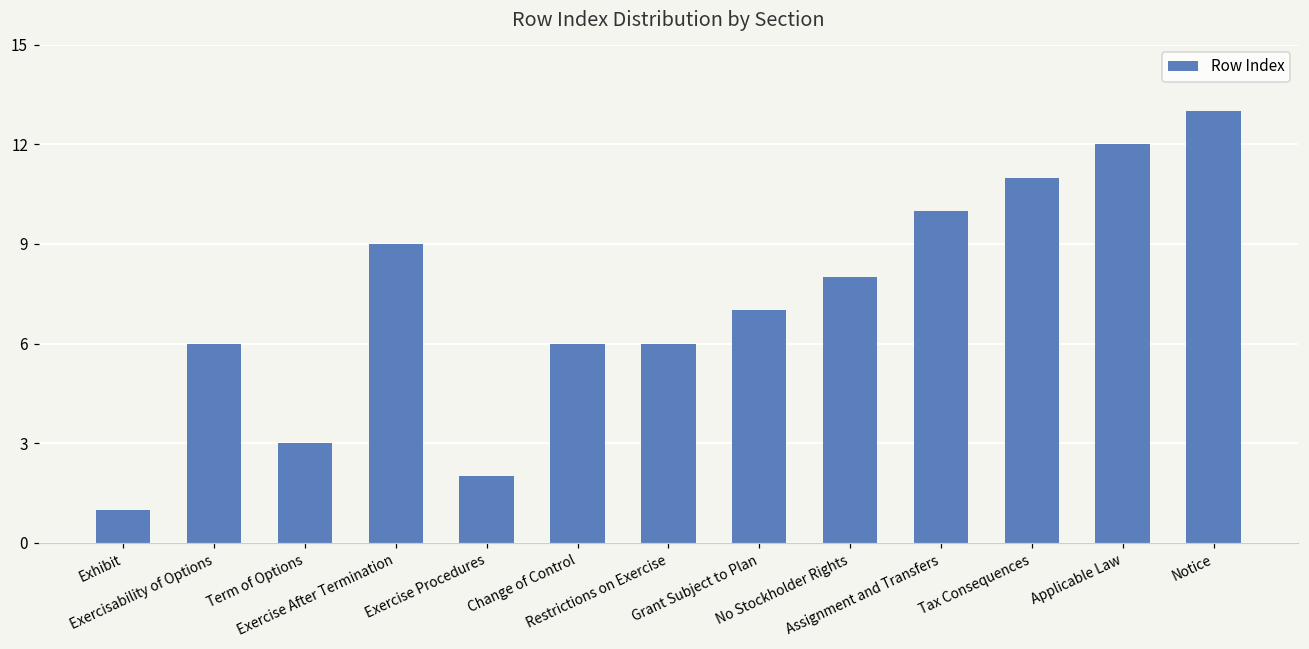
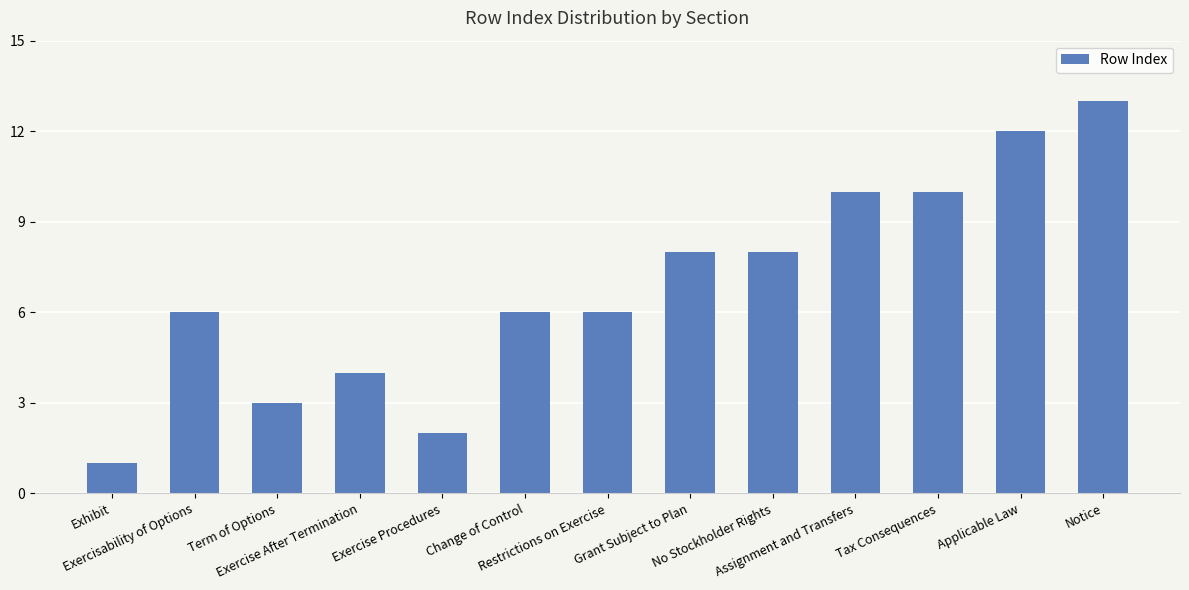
Exercise After Termination: 9 -> 4
Grant Subject to Plan: 7 -> 8
Tax Consequences: 11 -> 10
